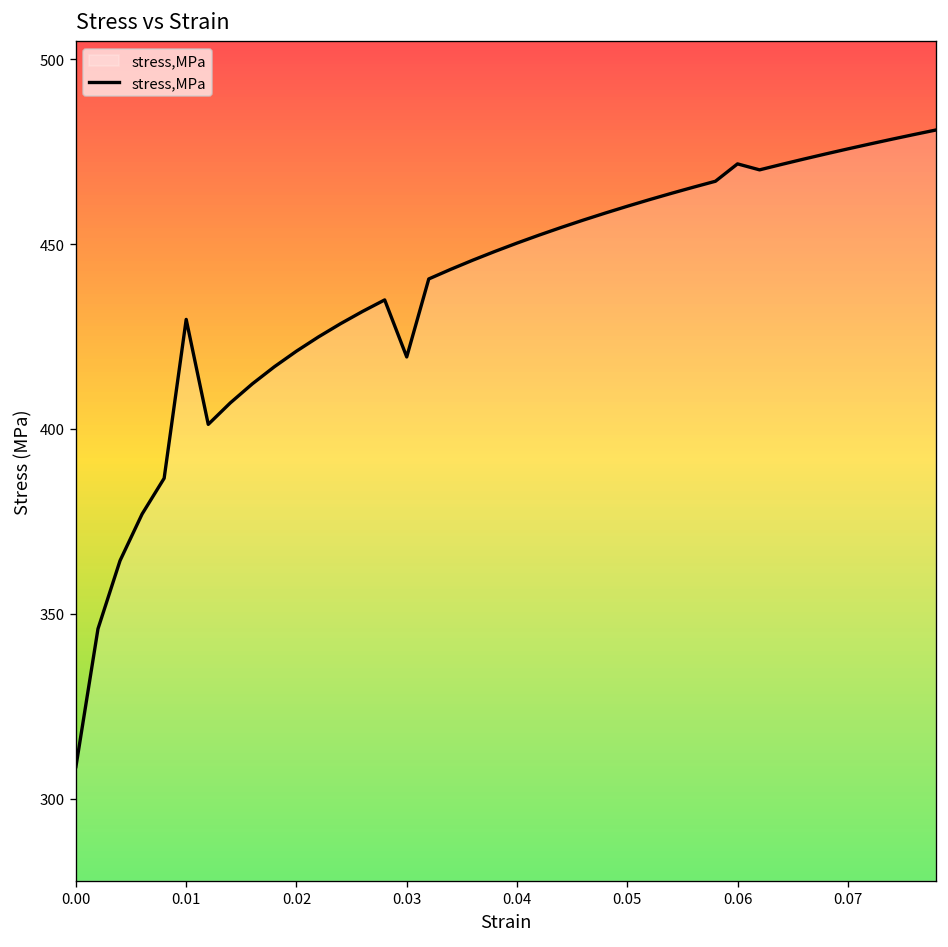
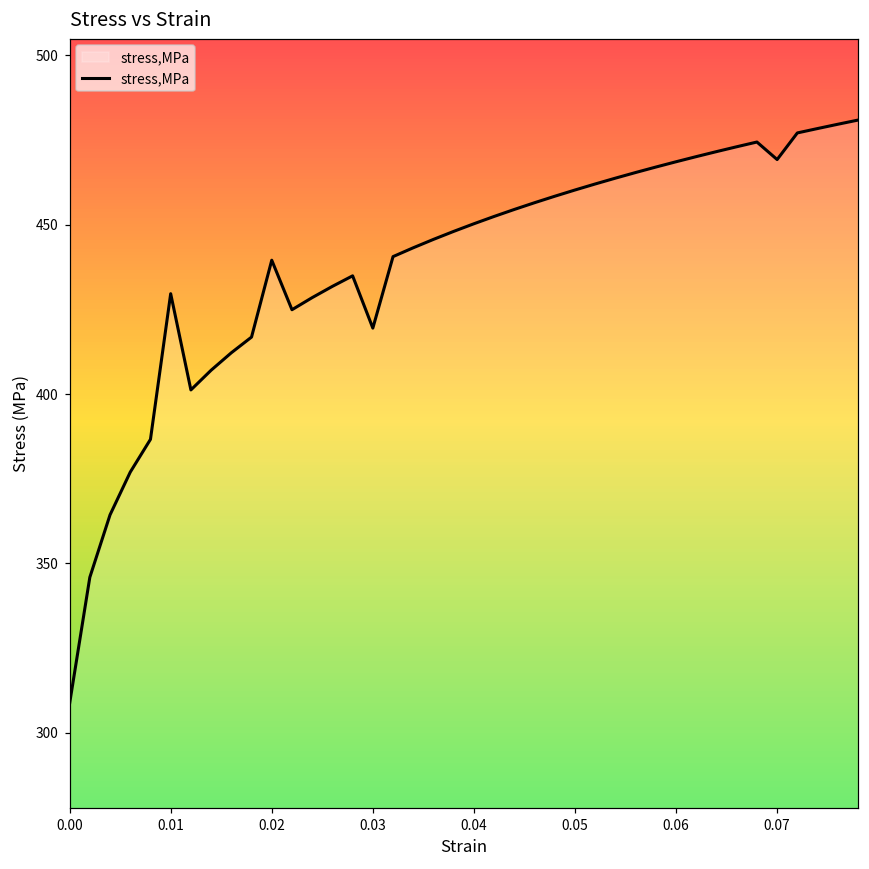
0.02: 421 -> 440
0.06: 472 -> 469
0.07: 476 -> 469
